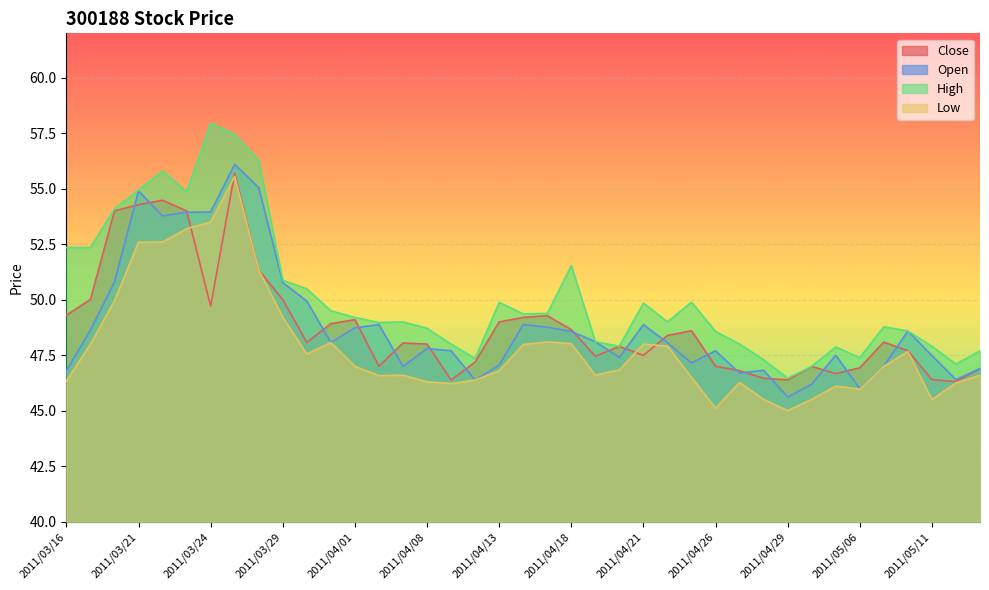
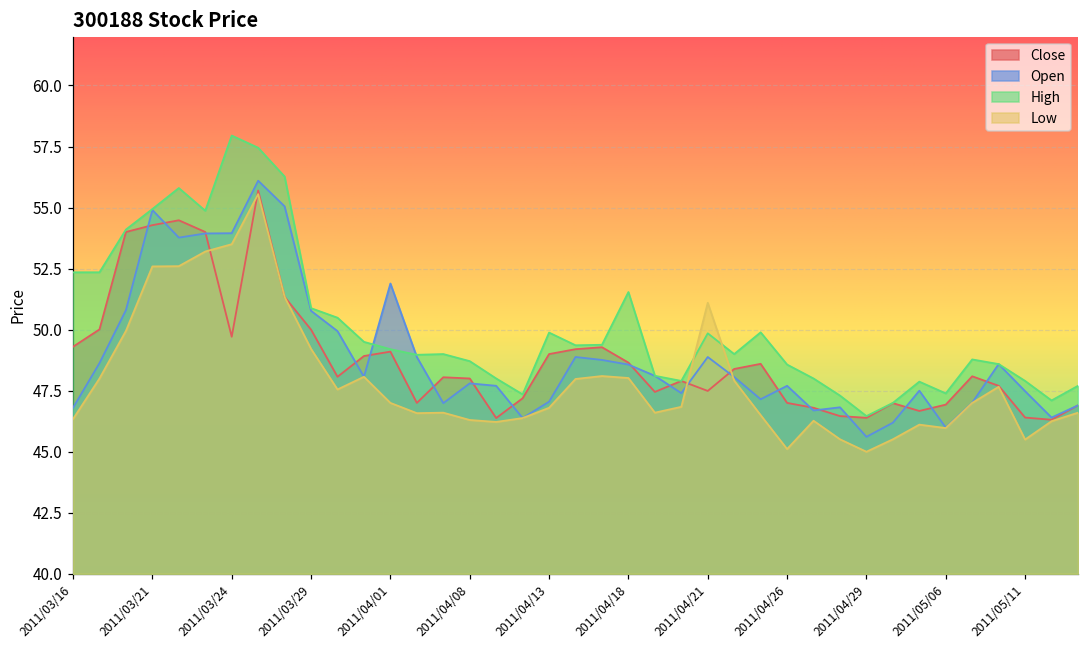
Open, 2011/04/01: 48.7 -> 51.9
Low, 2011/04/21: 48.0 -> 51.1
